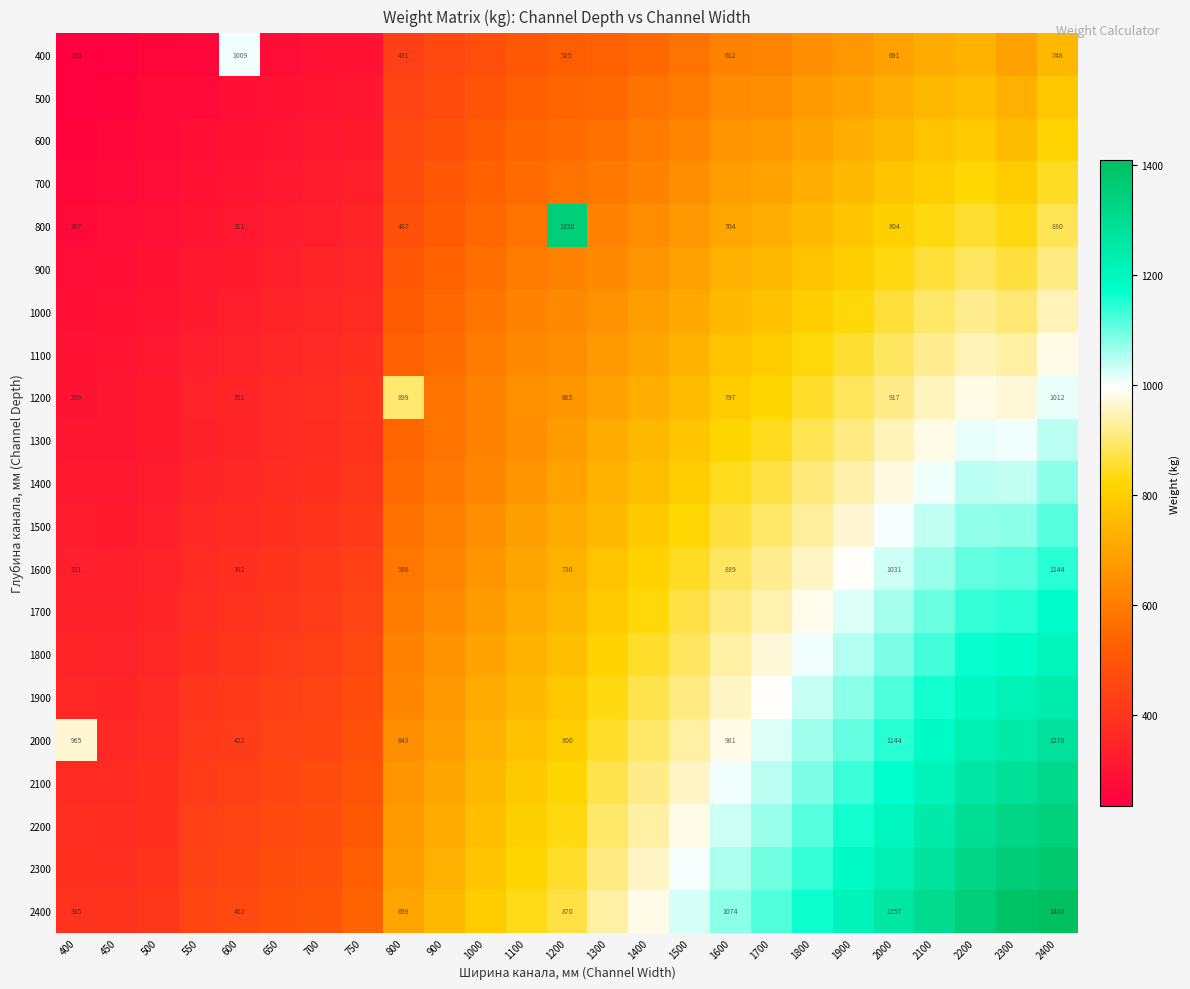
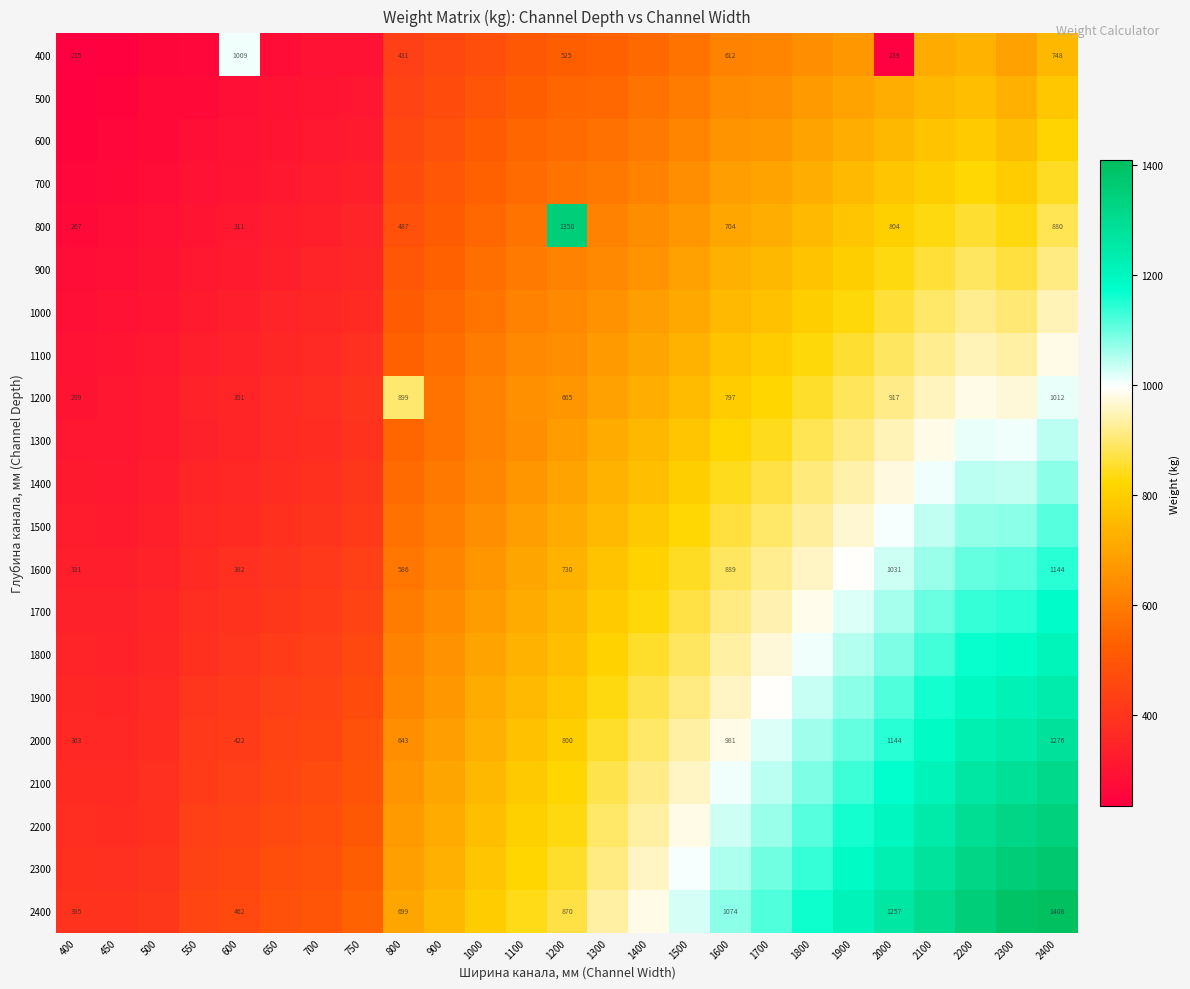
400, 2000: 691 -> 239
2000, 400: 965 -> 363
